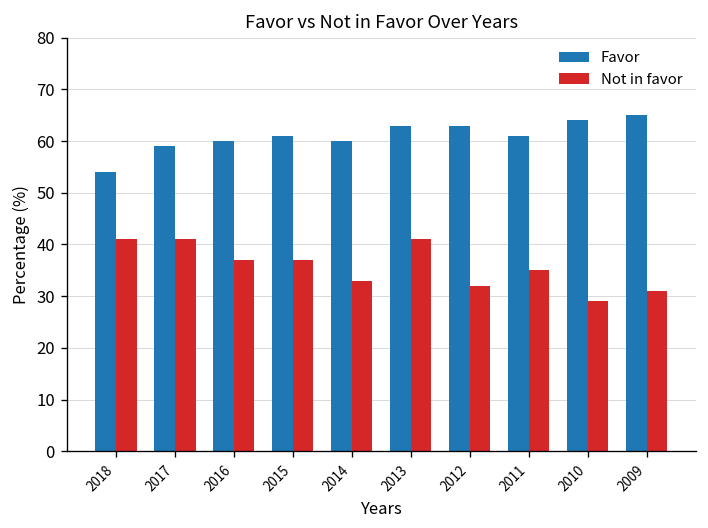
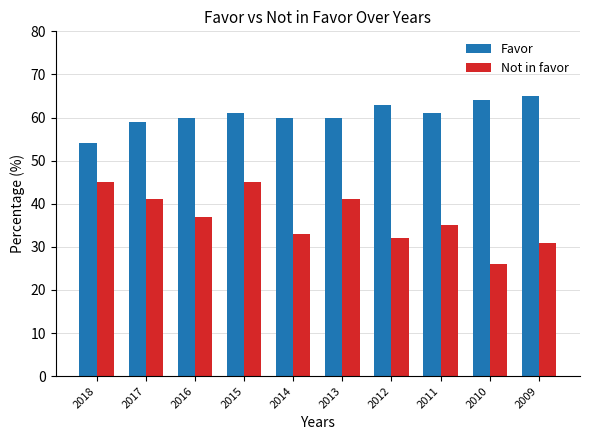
Not in favor, 2018: 41 -> 45
Not in favor, 2015: 37 -> 45
Favor, 2013: 63 -> 60
Not in favor, 2010: 29 -> 26
